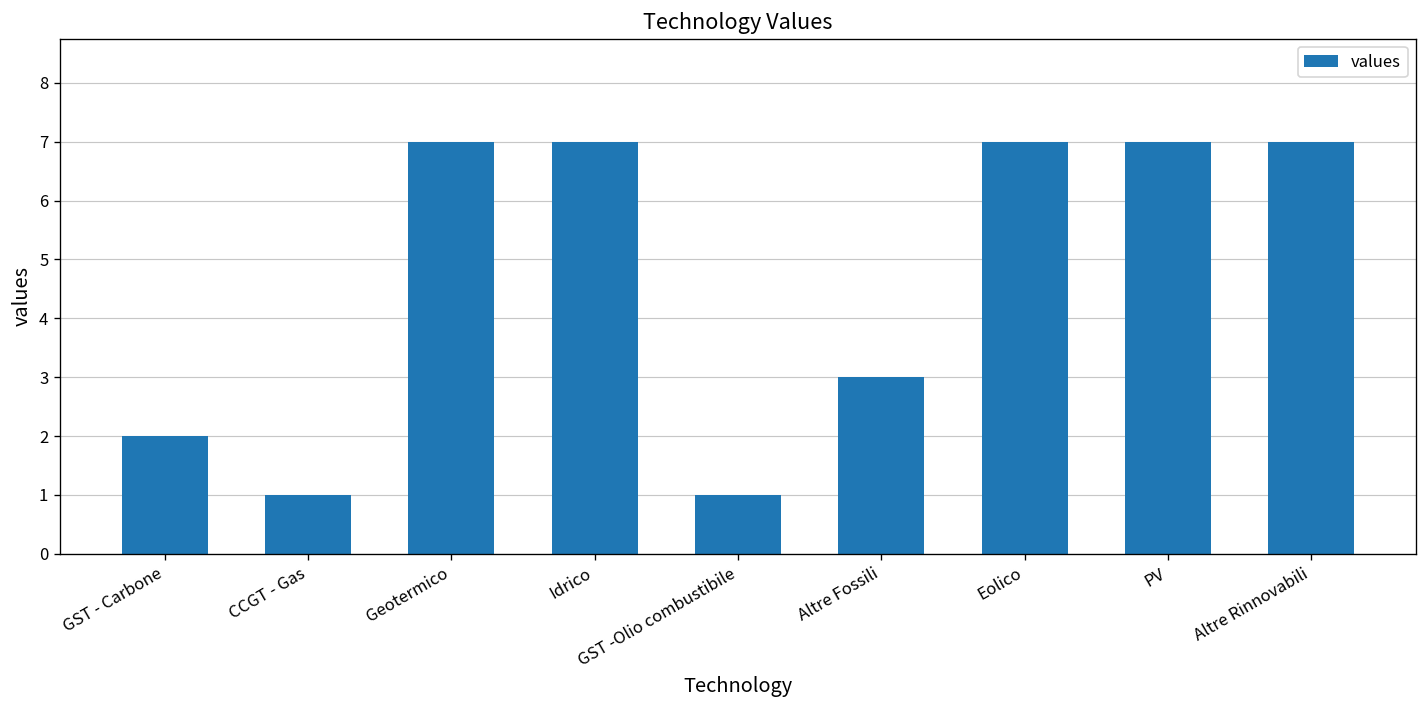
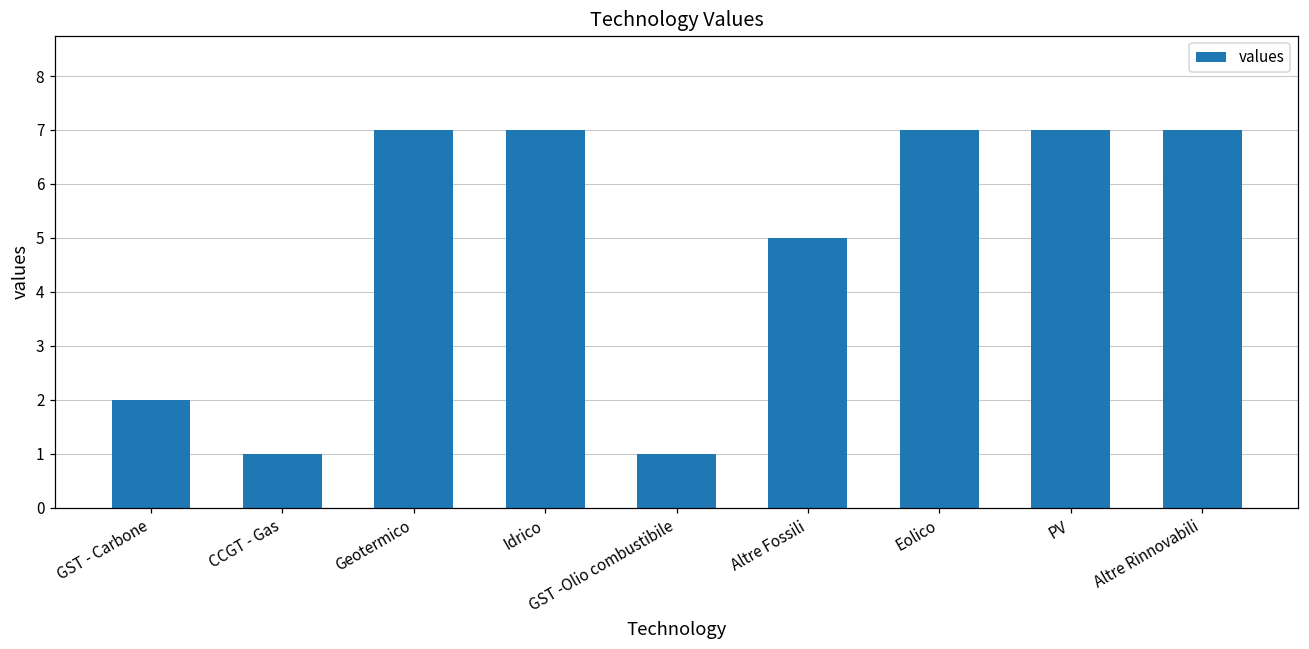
Altre Fossili: 3 -> 5
